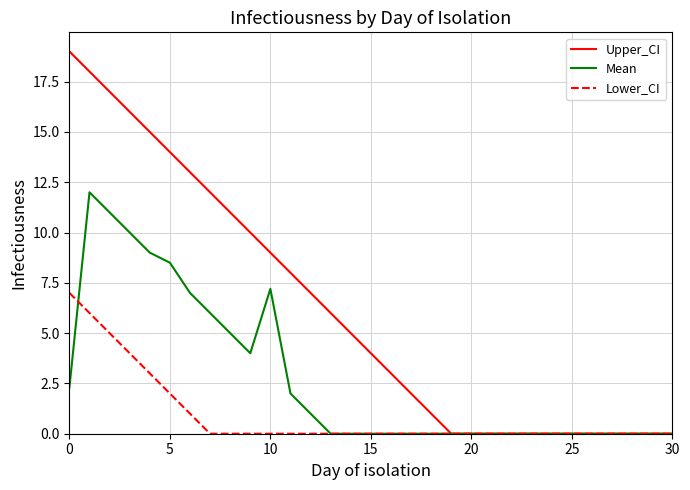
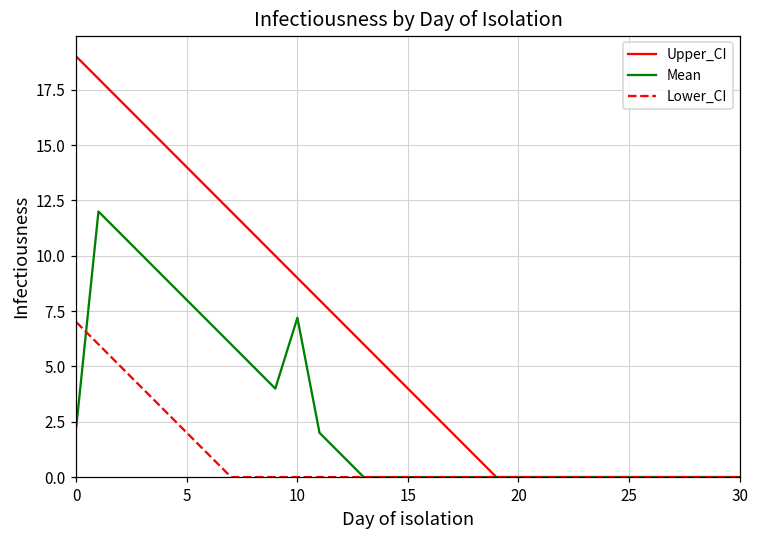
Mean, 5: 8.5 -> 8.0
